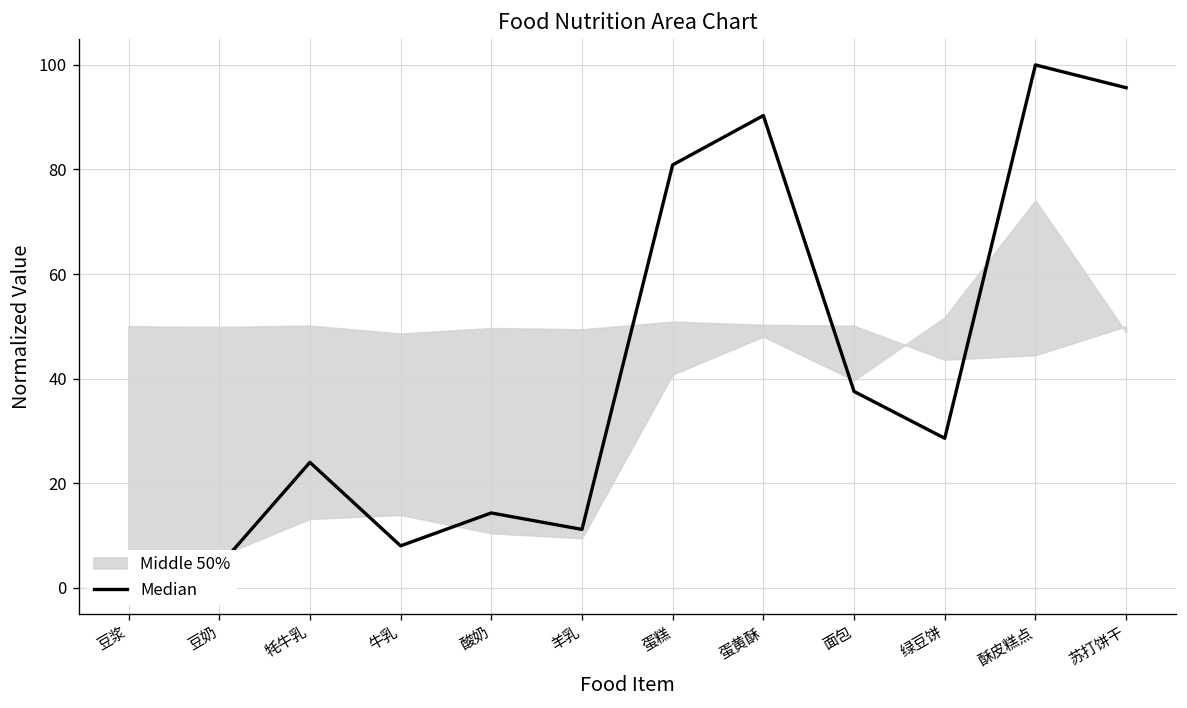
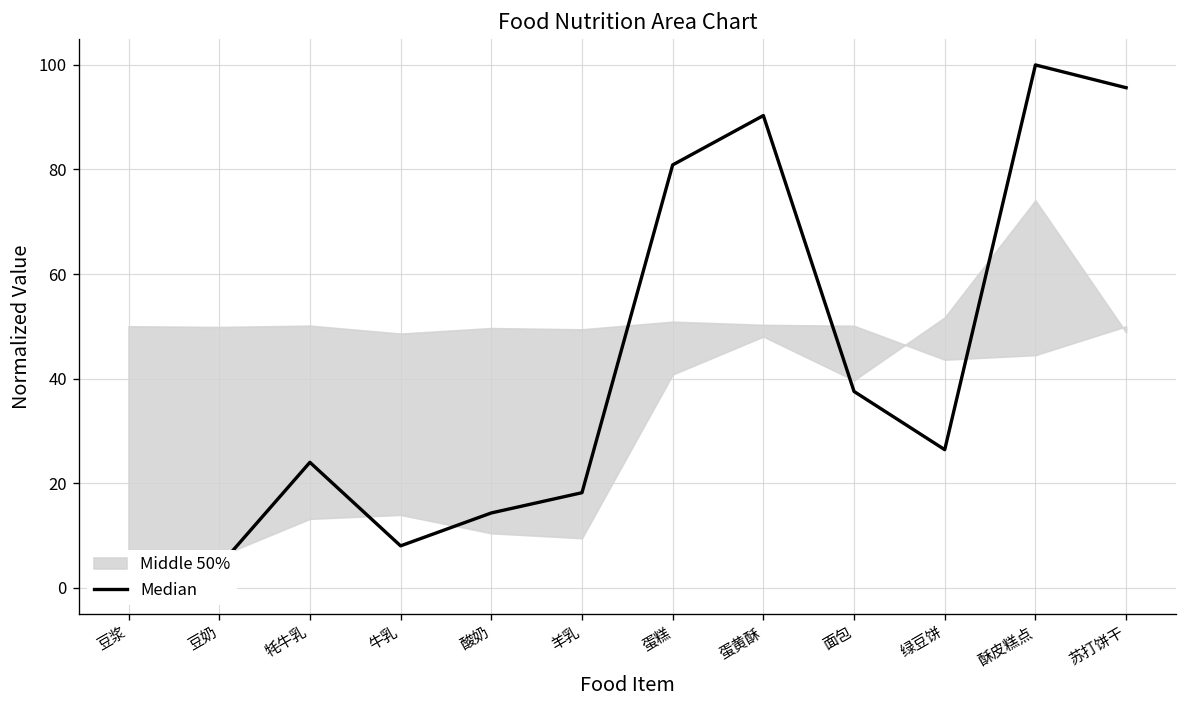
Median, 羊乳: 11 -> 18
Median, 绿豆饼: 29 -> 26
